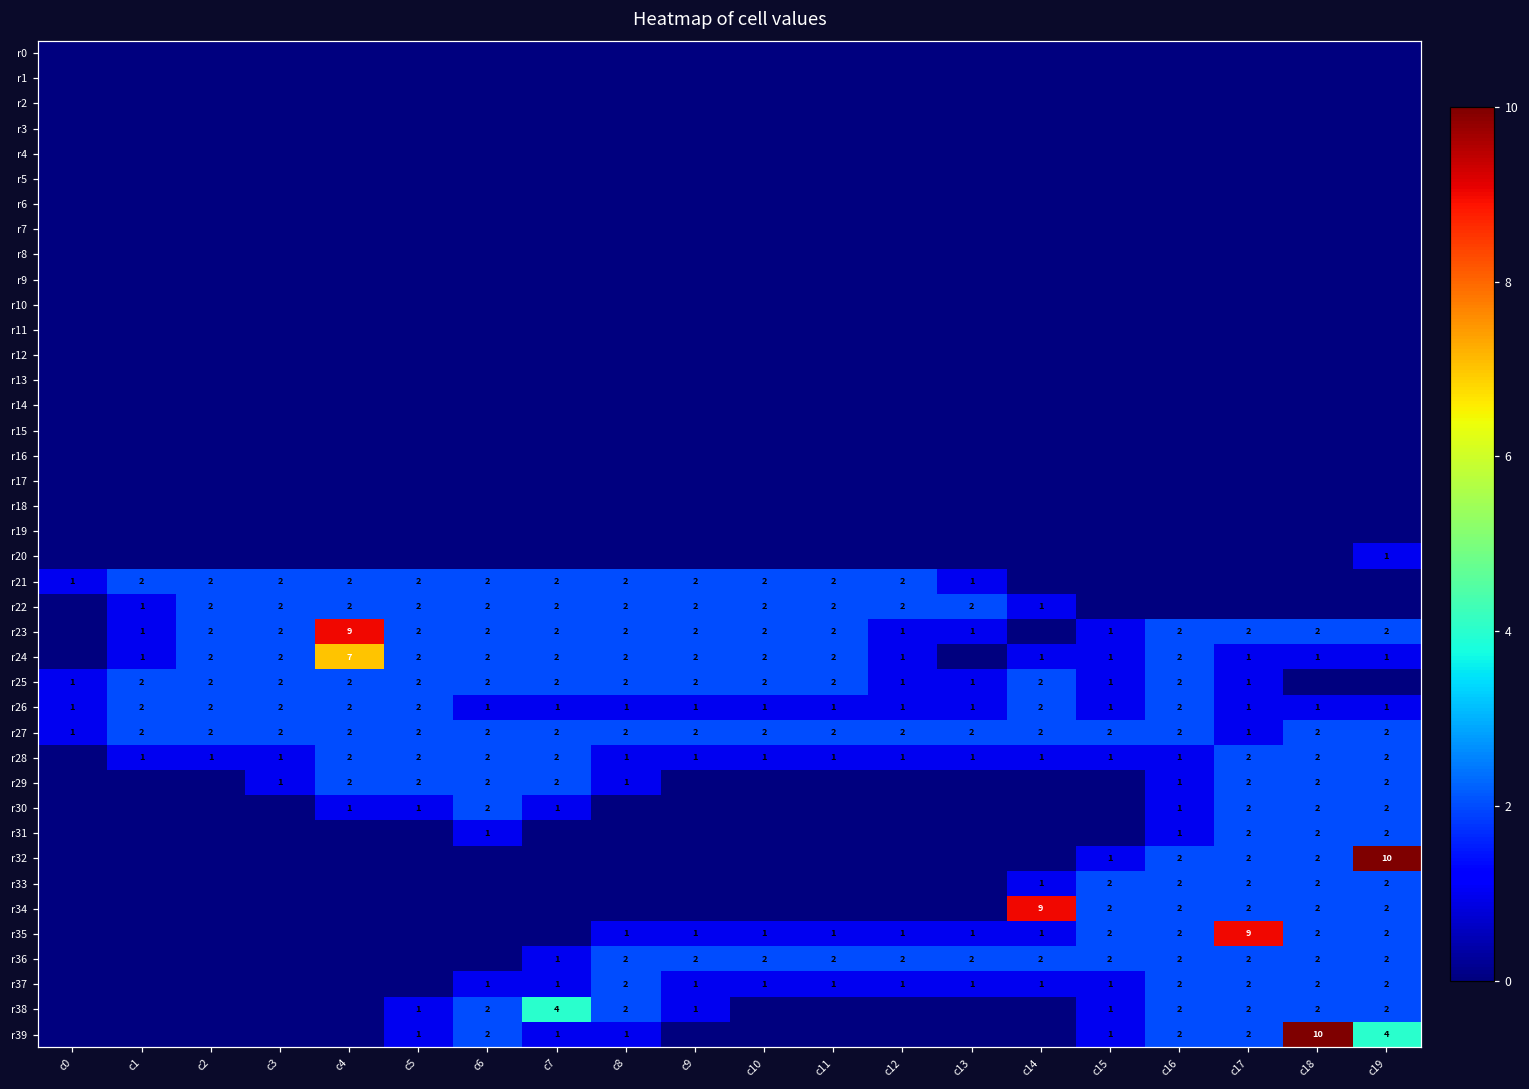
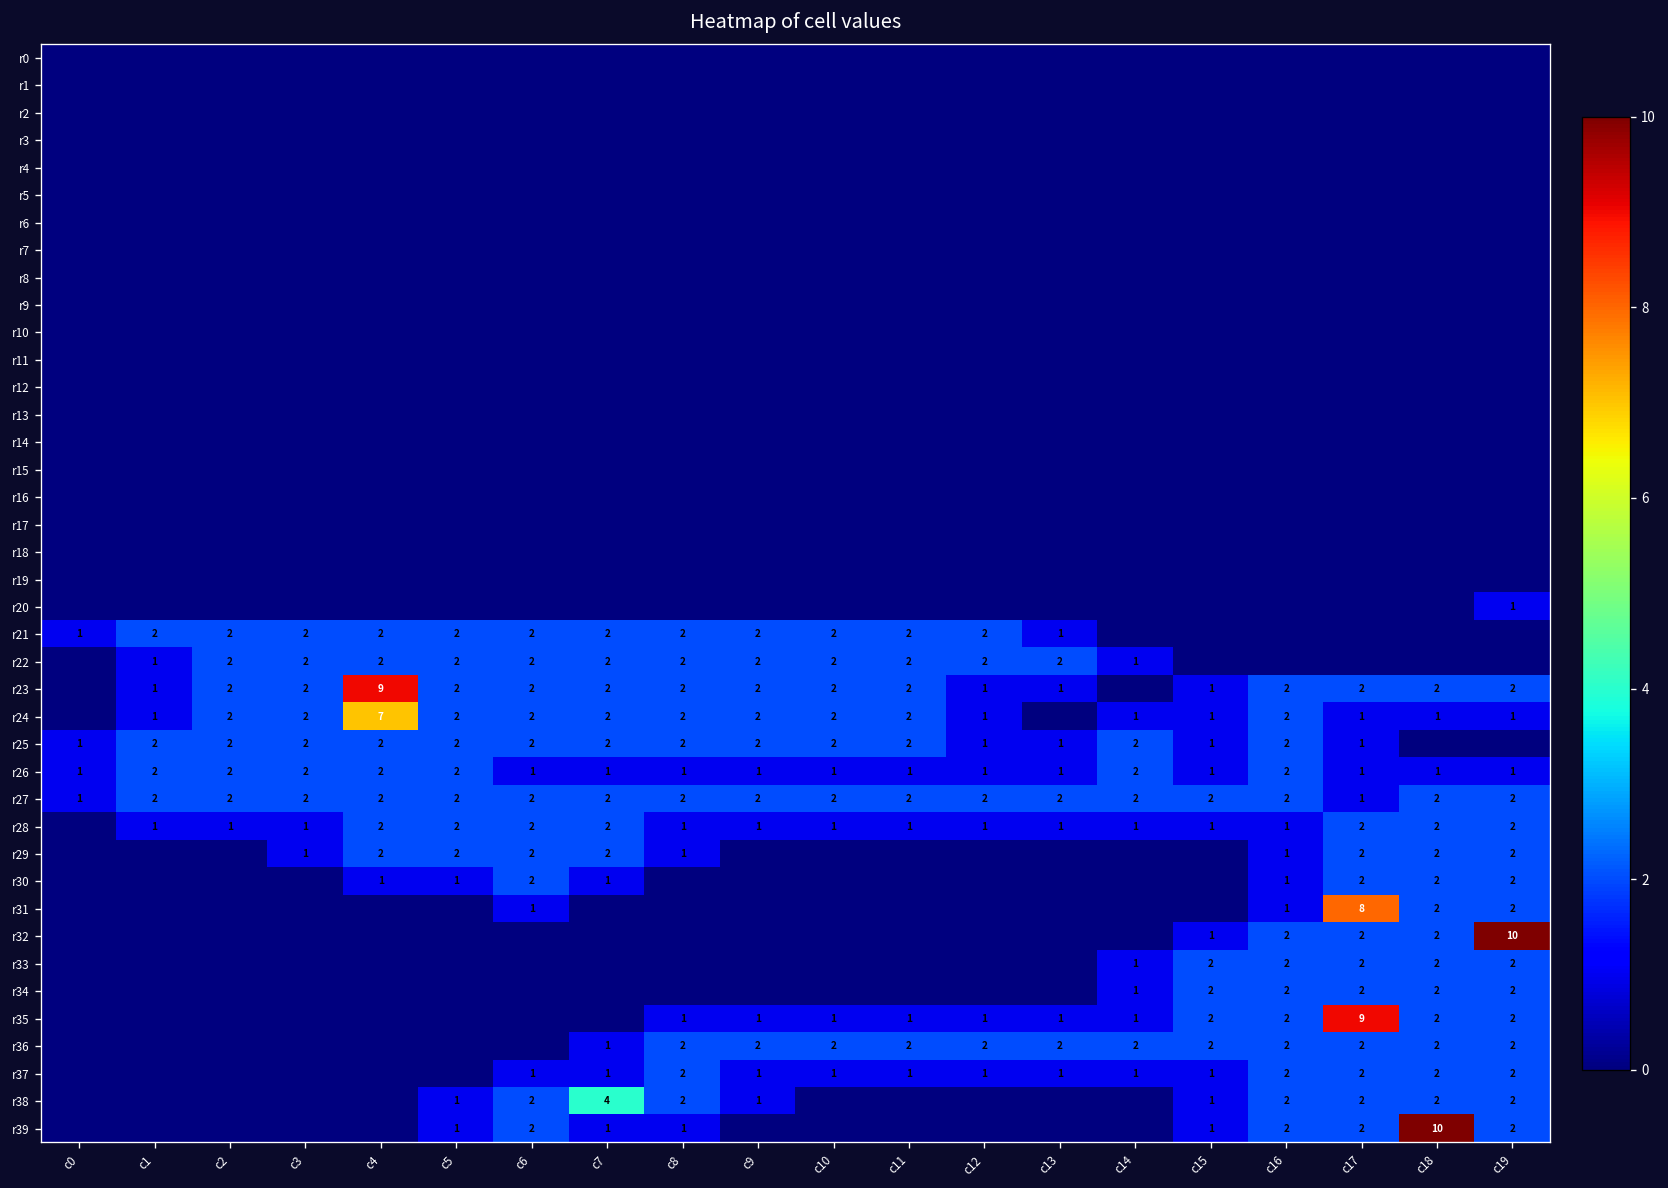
r31, c17: 2 -> 8
r34, c14: 9 -> 1
r39, c19: 4 -> 2
